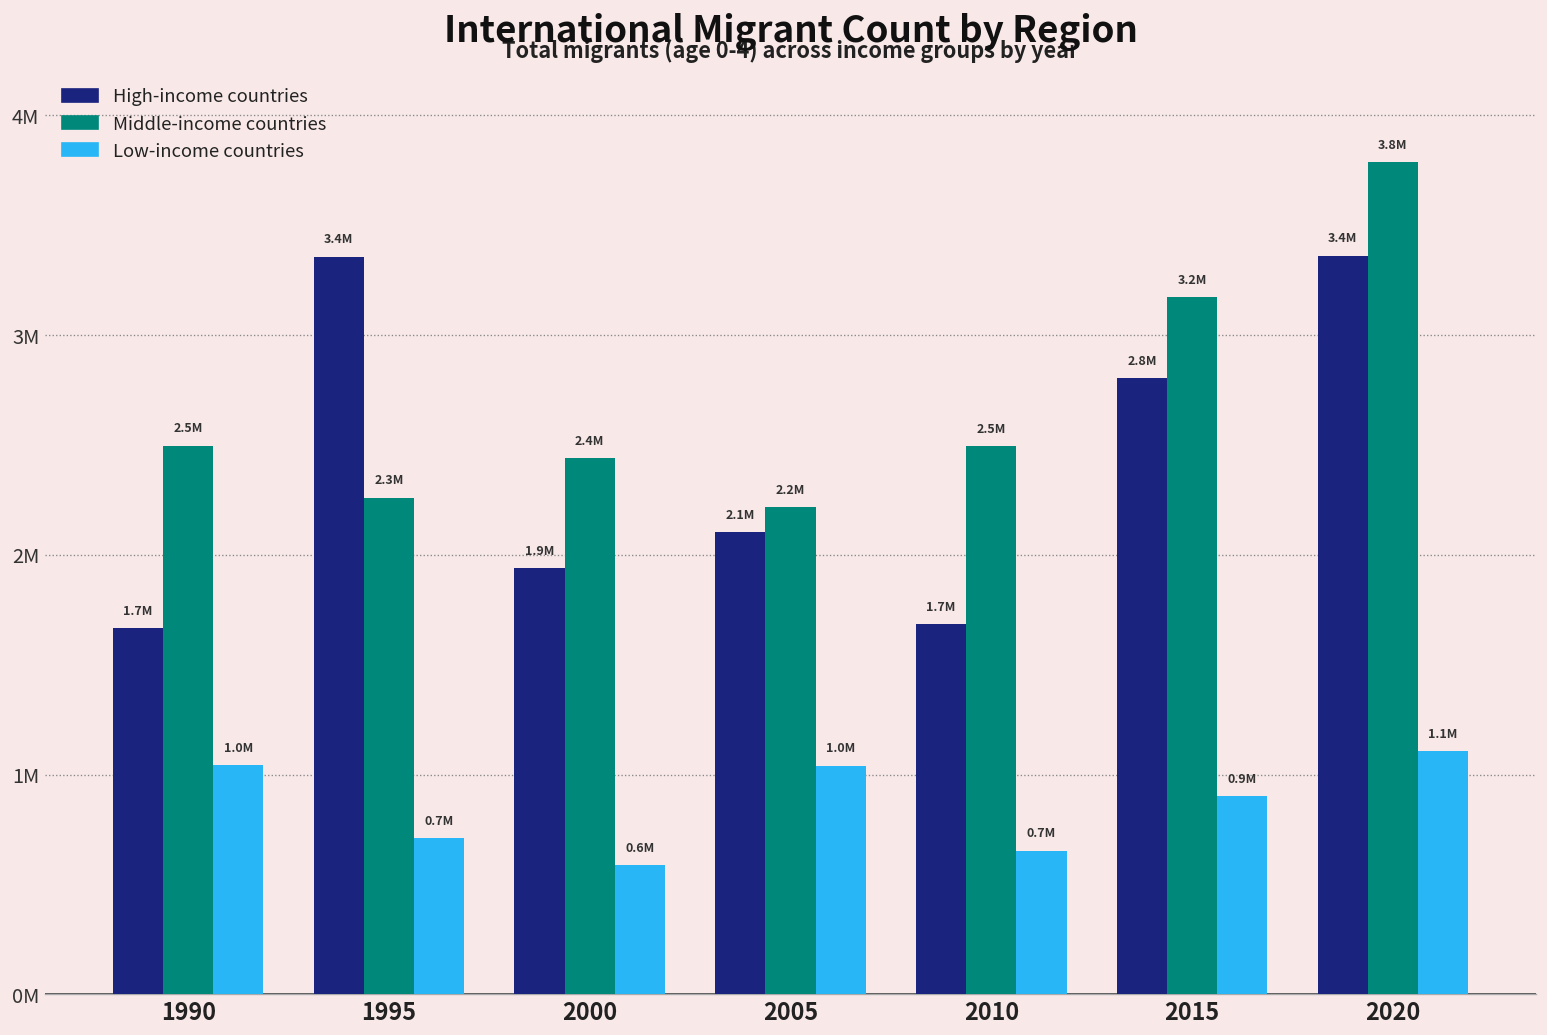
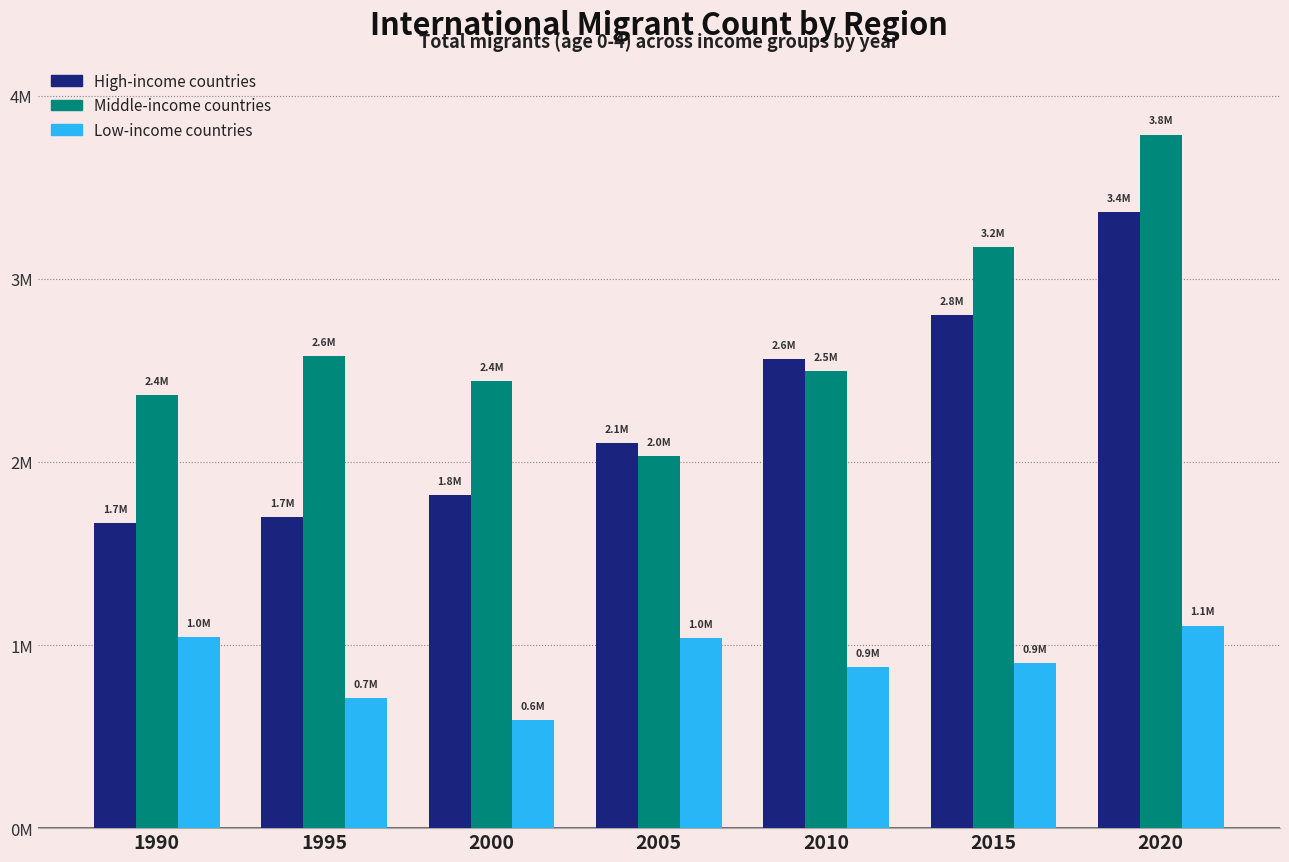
Middle-income countries, 1990: 2.5M -> 2.4M
High-income countries, 1995: 3.4M -> 1.7M
Middle-income countries, 1995: 2.3M -> 2.6M
High-income countries, 2000: 1.9M -> 1.8M
Middle-income countries, 2005: 2.2M -> 2.0M
High-income countries, 2010: 1.7M -> 2.6M
Low-income countries, 2010: 0.7M -> 0.9M
